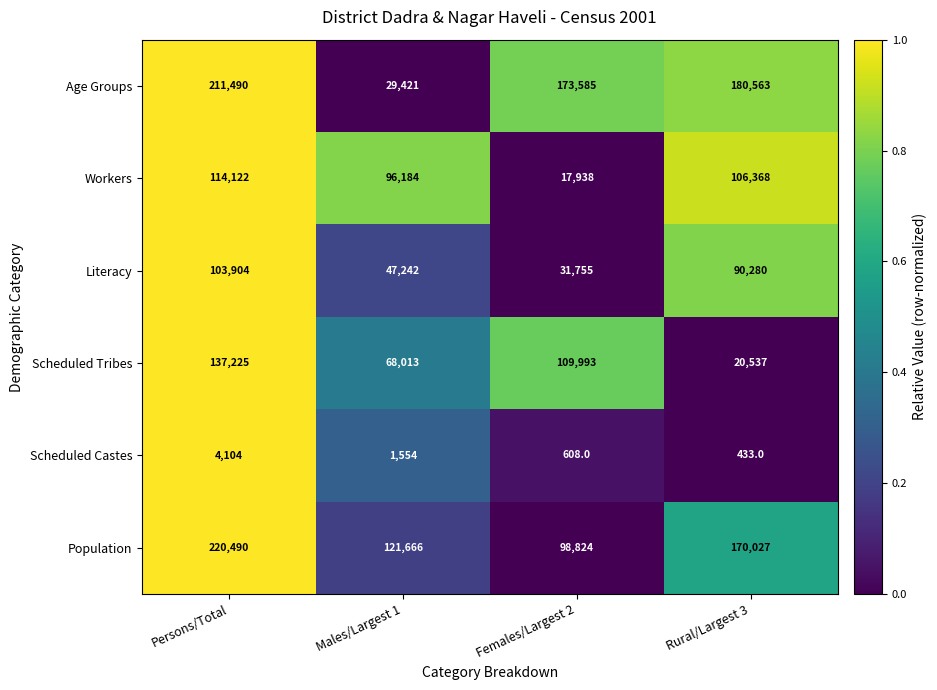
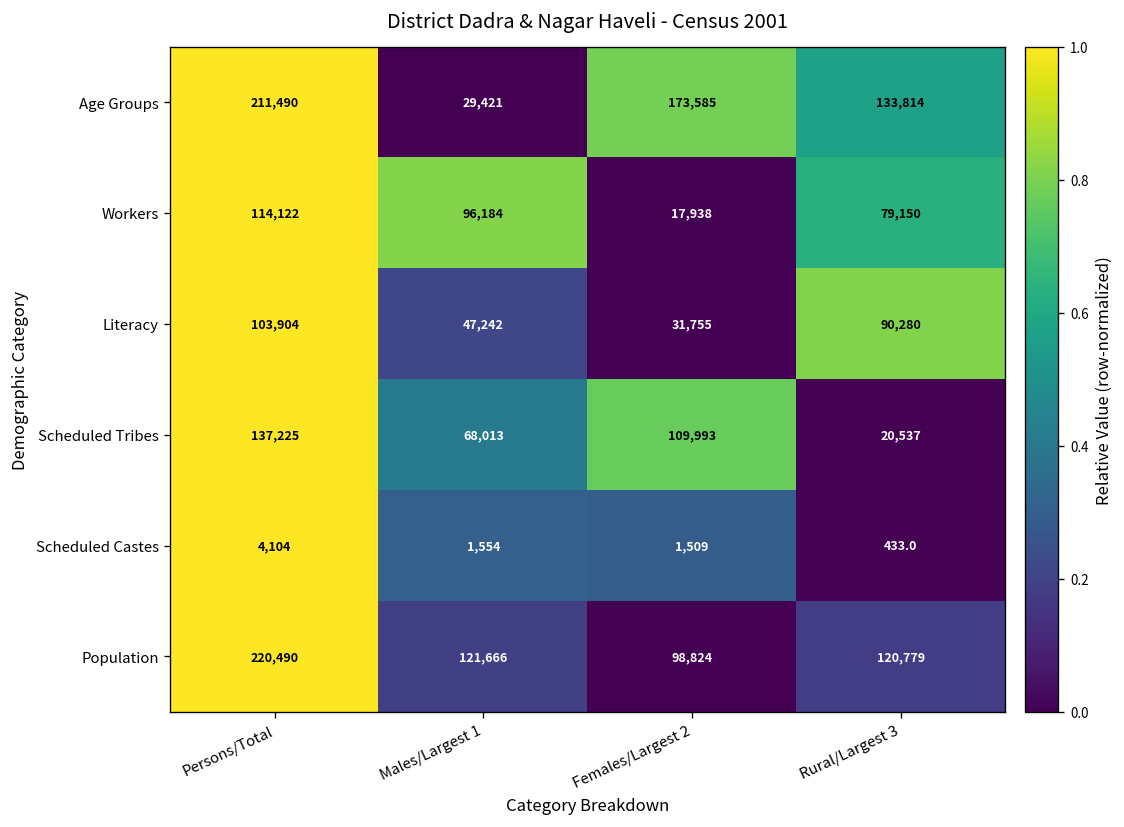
Age Groups, Rural/Largest 3: 180,563 -> 133,814
Workers, Rural/Largest 3: 106,368 -> 79,150
Scheduled Castes, Females/Largest 2: 608.0 -> 1,509
Population, Rural/Largest 3: 170,027 -> 120,779
